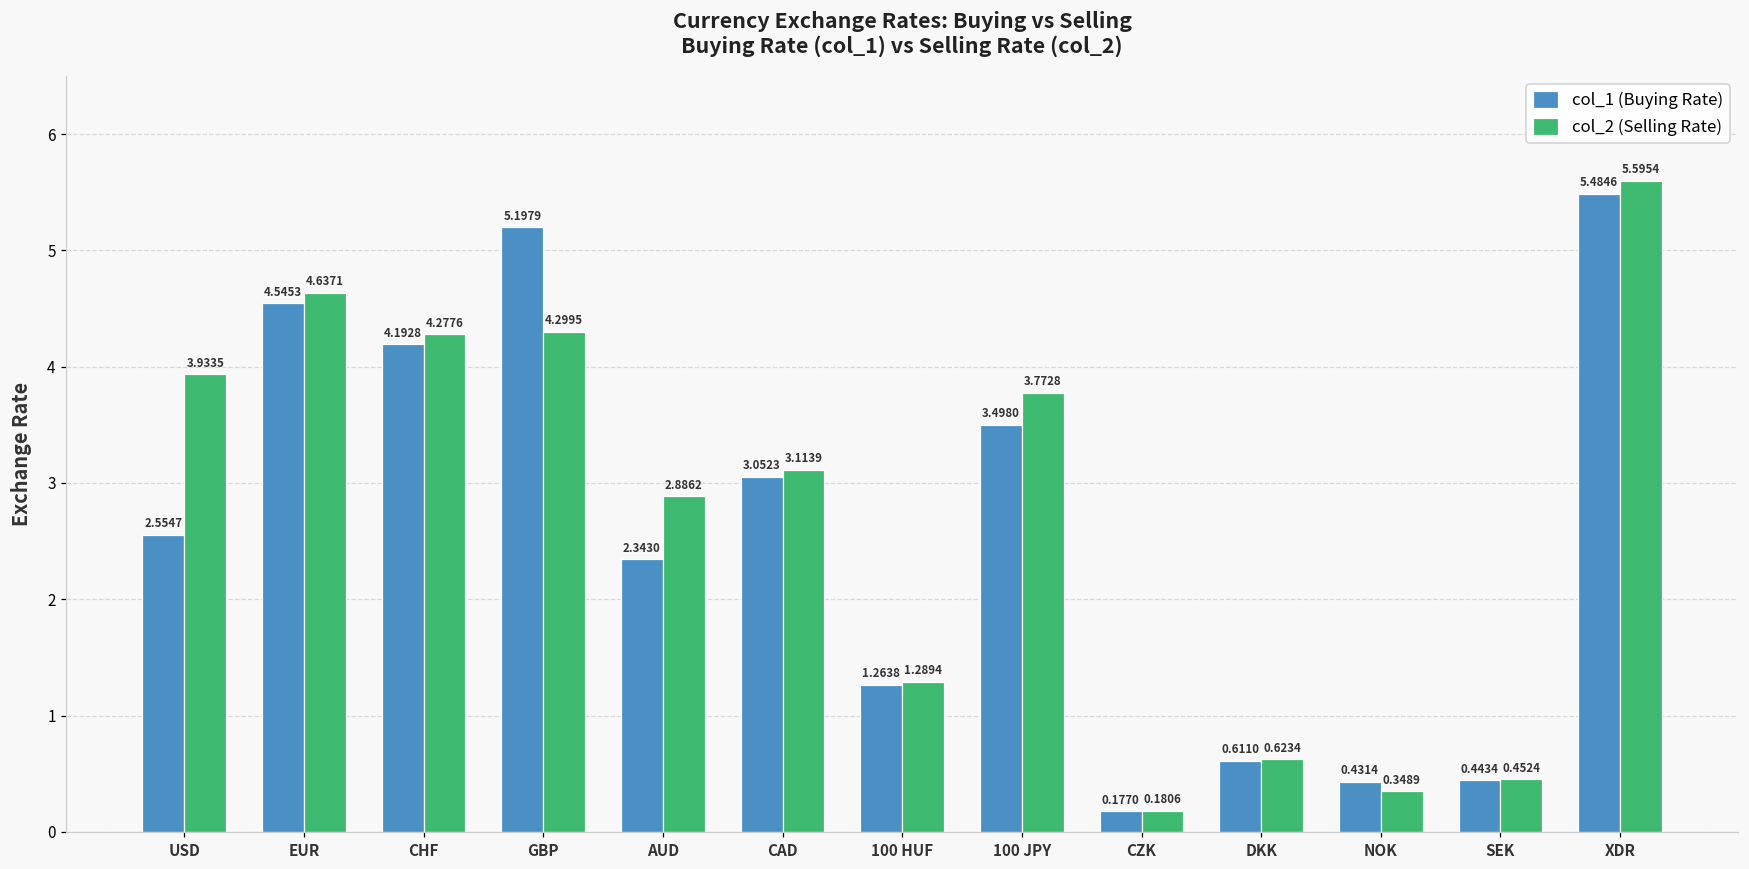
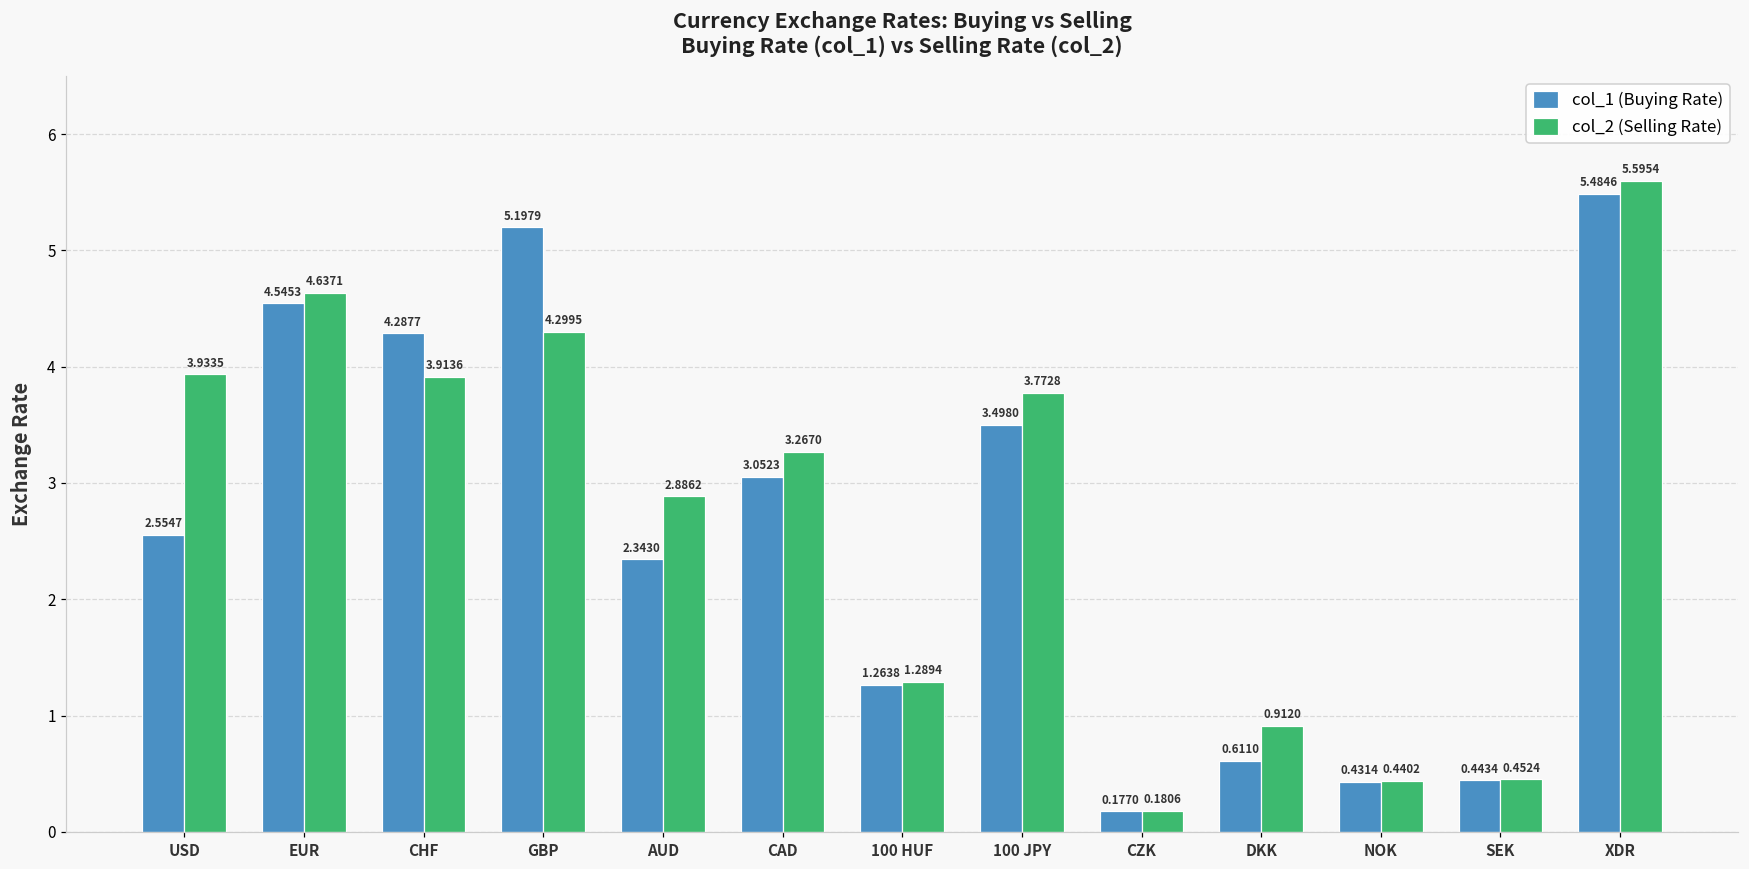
col_1 (Buying Rate), CHF: 4.1928 -> 4.2877
col_2 (Selling Rate), CHF: 4.2776 -> 3.9136
col_2 (Selling Rate), CAD: 3.1139 -> 3.2670
col_2 (Selling Rate), DKK: 0.6234 -> 0.9120
col_2 (Selling Rate), NOK: 0.3489 -> 0.4402
